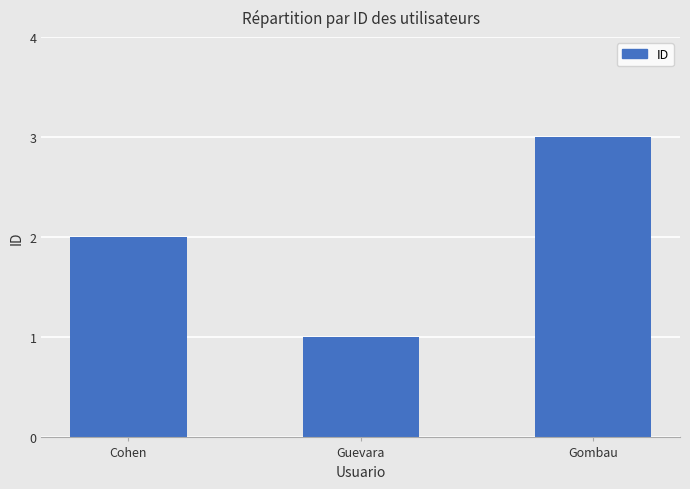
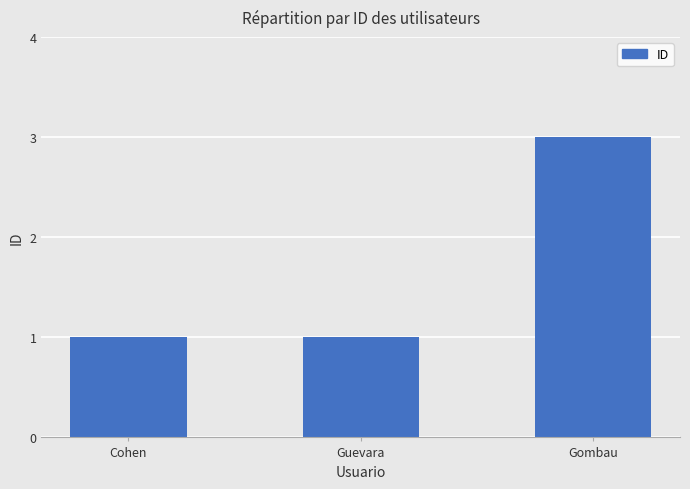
Cohen: 2 -> 1
